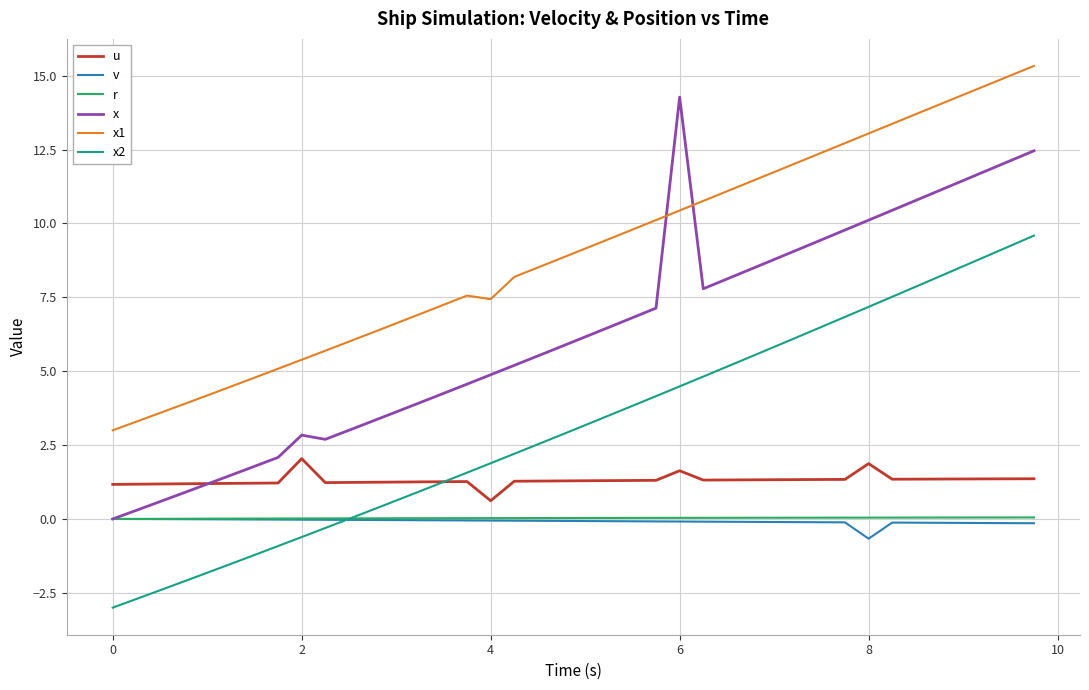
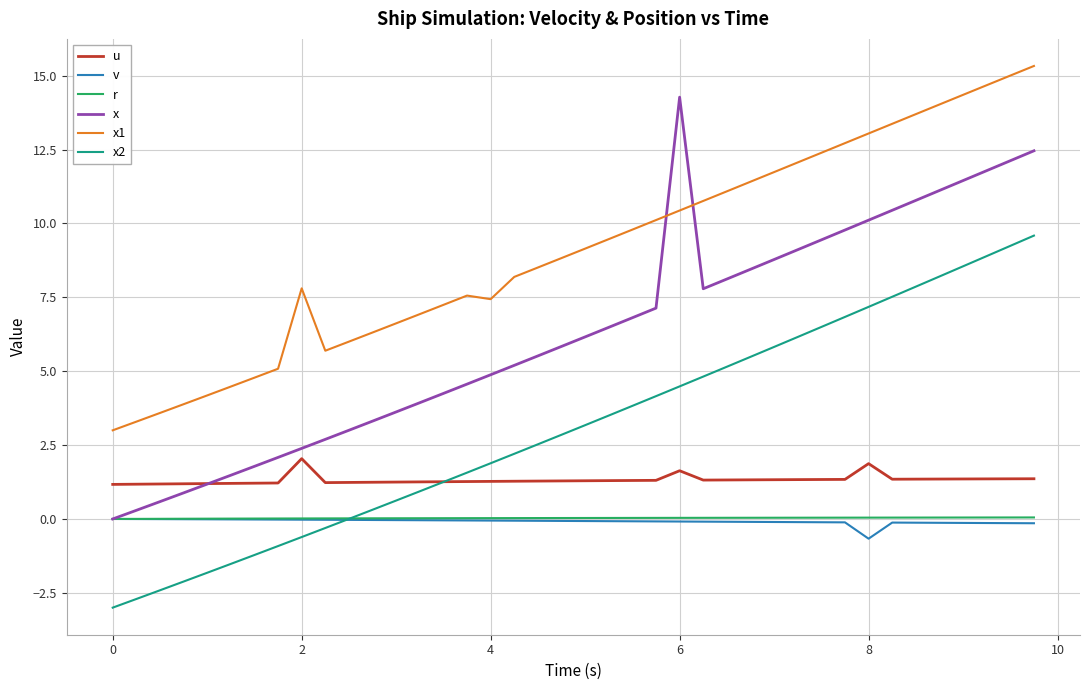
x, 2: 2.8 -> 2.4
x1, 2: 5.4 -> 7.8
u, 4: 0.6 -> 1.3
